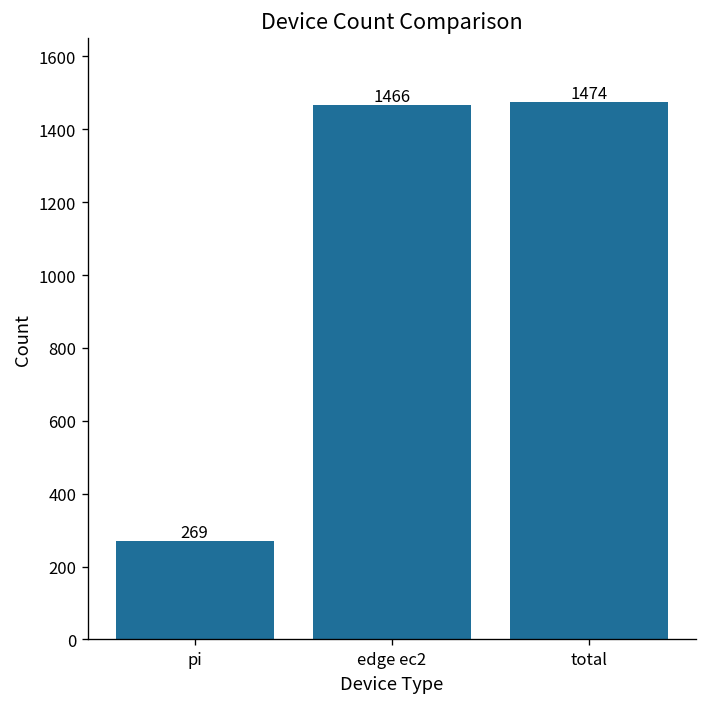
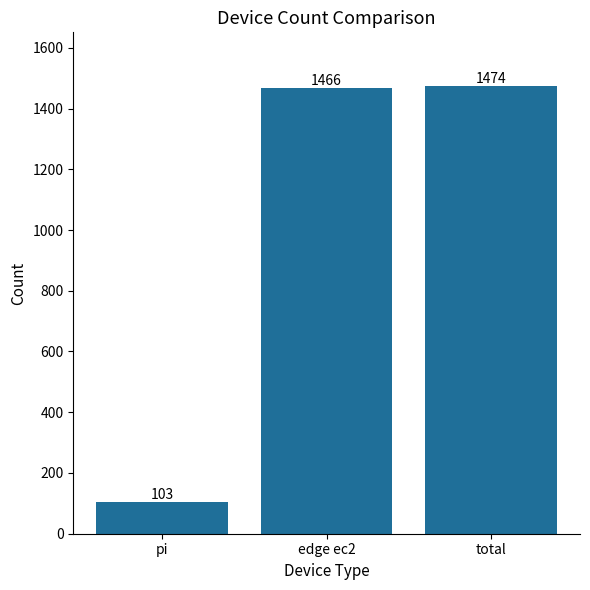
pi: 269 -> 103
